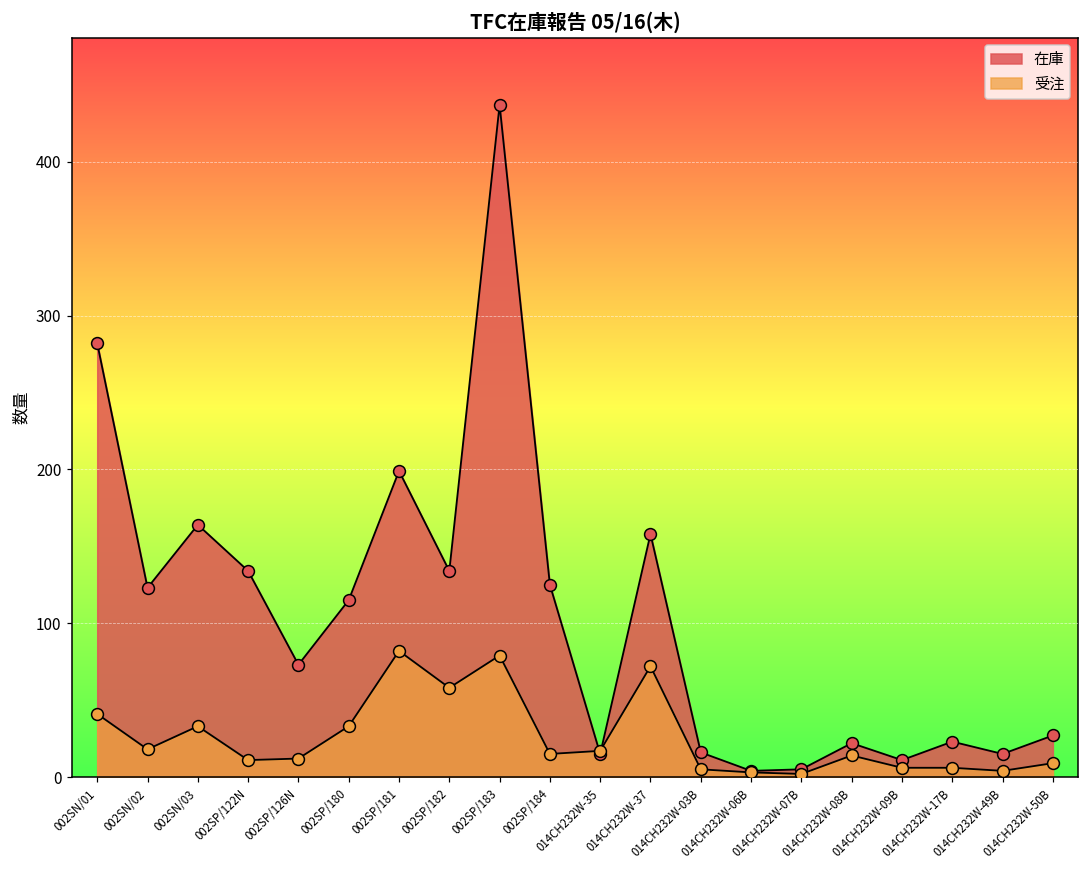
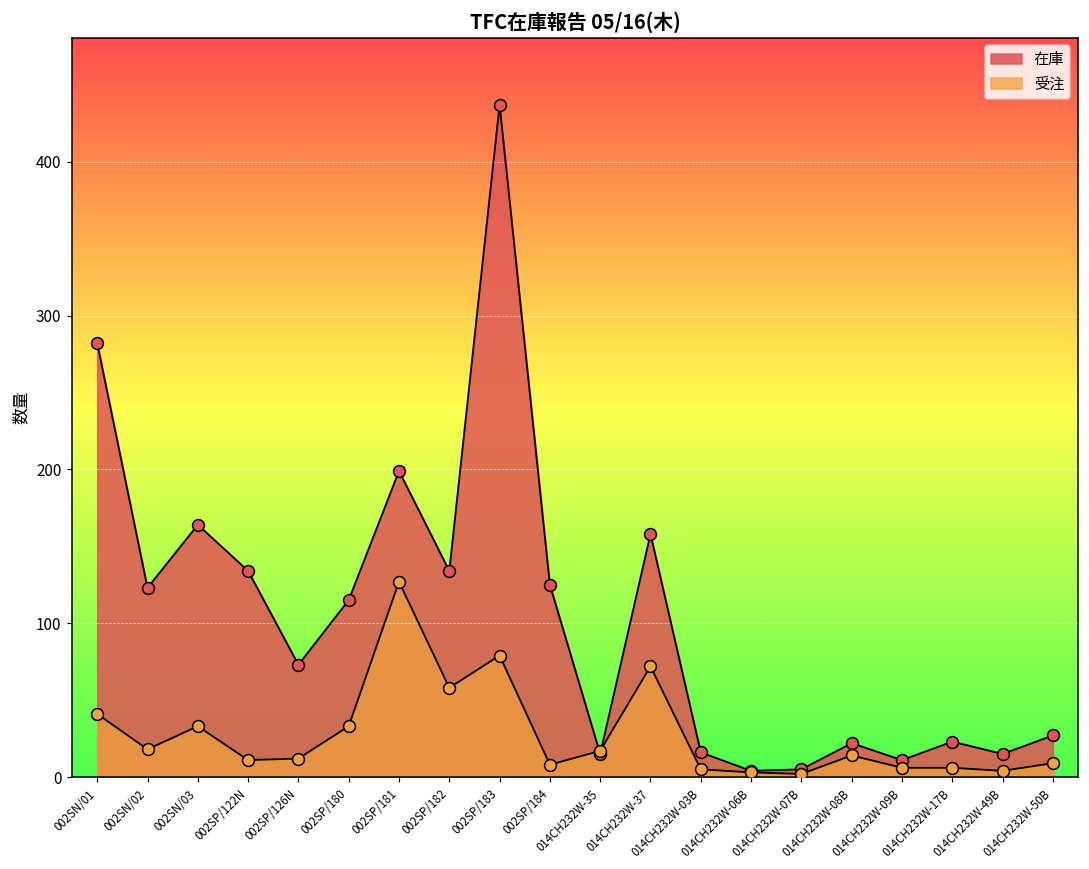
受注, 002SP/181: 82 -> 127
受注, 002SP/184: 15 -> 8
